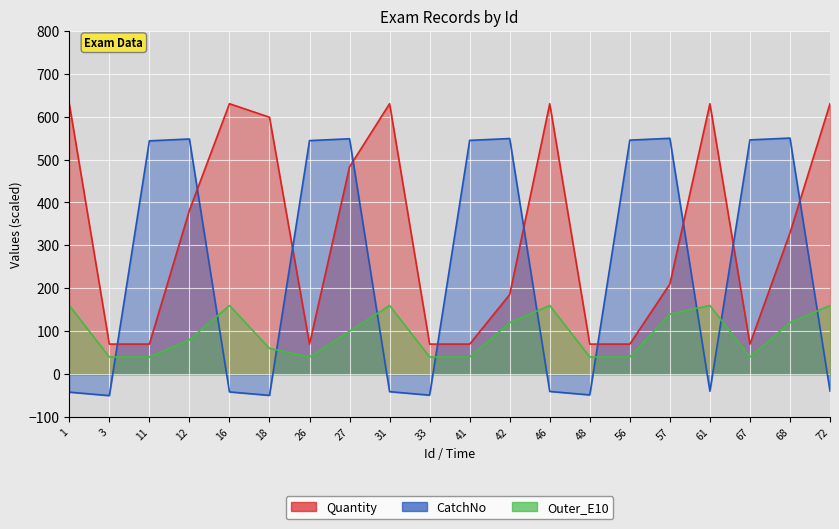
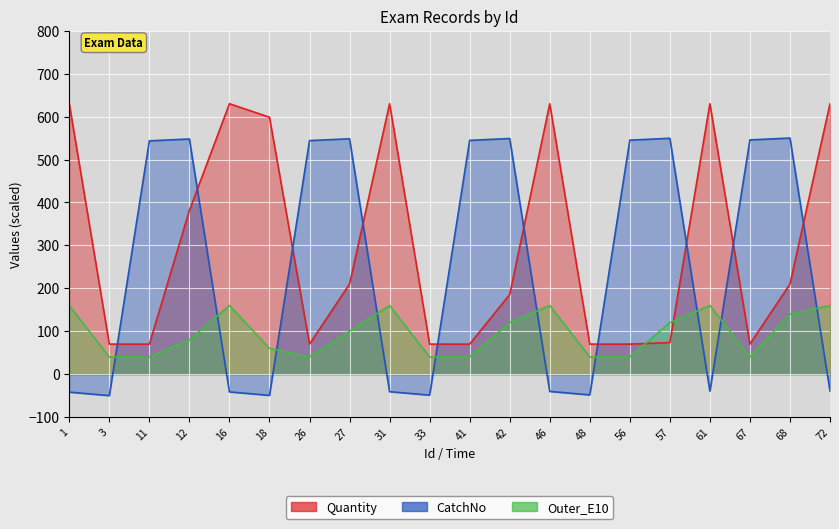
Quantity, 27: 480 -> 210
Quantity, 57: 210 -> 70
Outer_E10, 57: 140 -> 120
Quantity, 68: 330 -> 210
Outer_E10, 68: 120 -> 140
